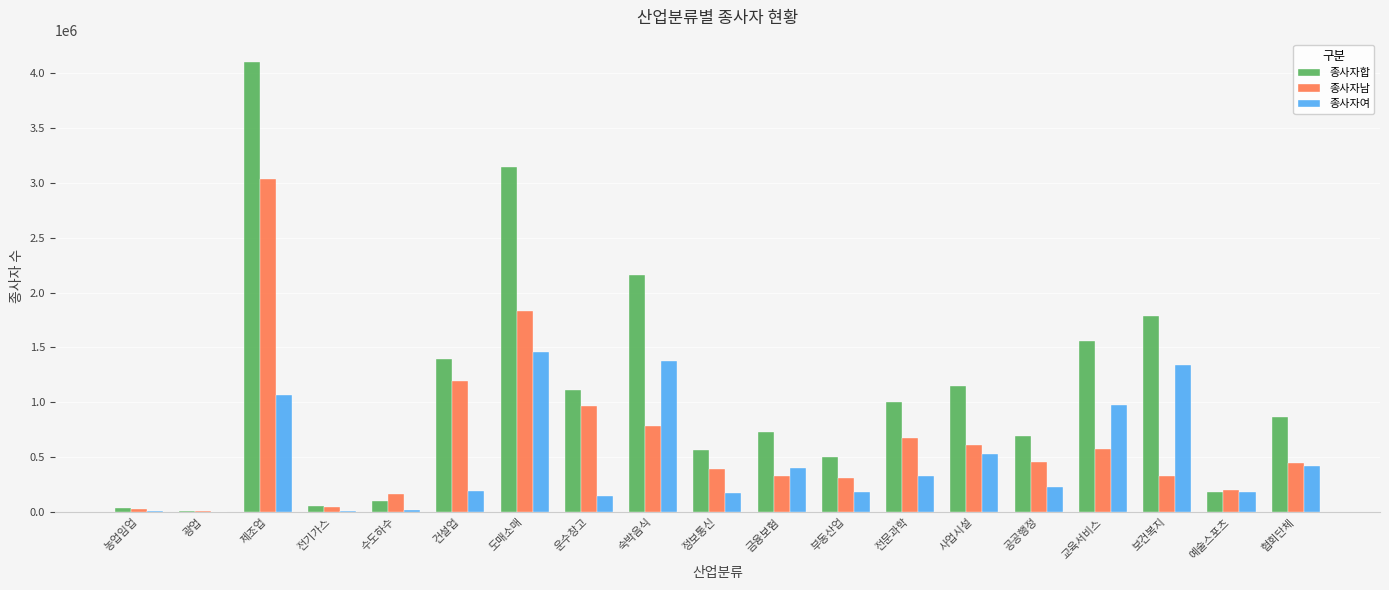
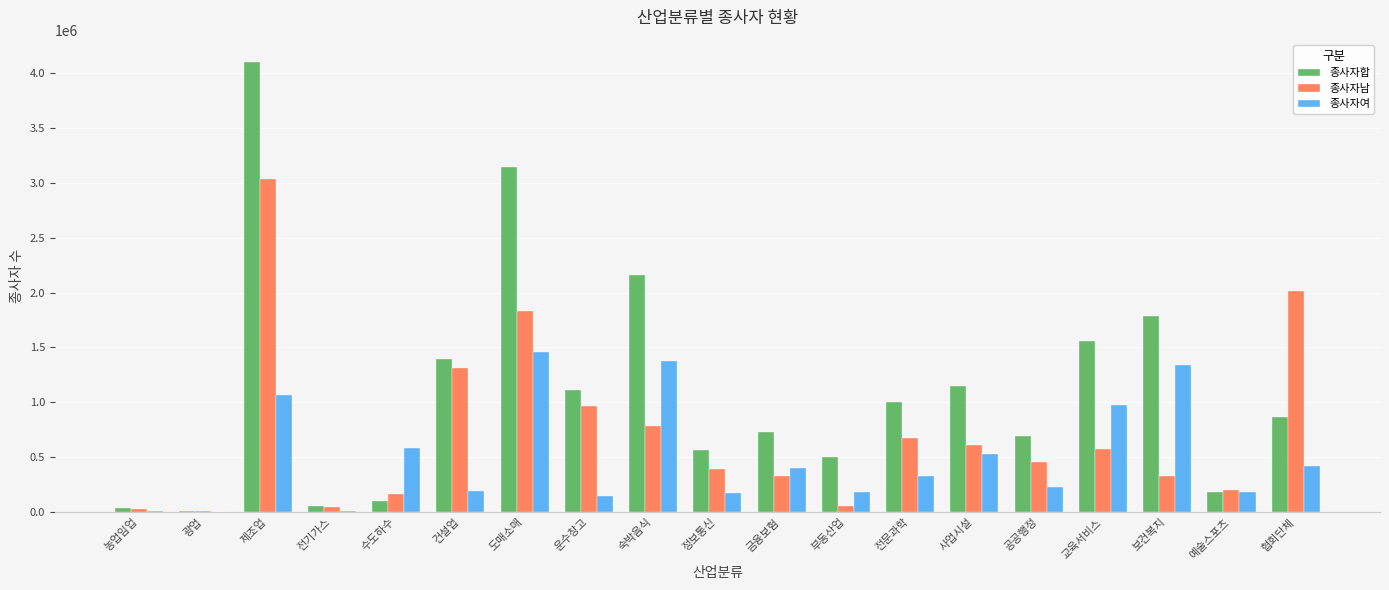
종사자여, 수도하수: 20000 -> 590000
종사자남, 건설업: 1200000 -> 1310000
종사자남, 부동산업: 320000 -> 60000
종사자남, 협회단체: 450000 -> 2020000
